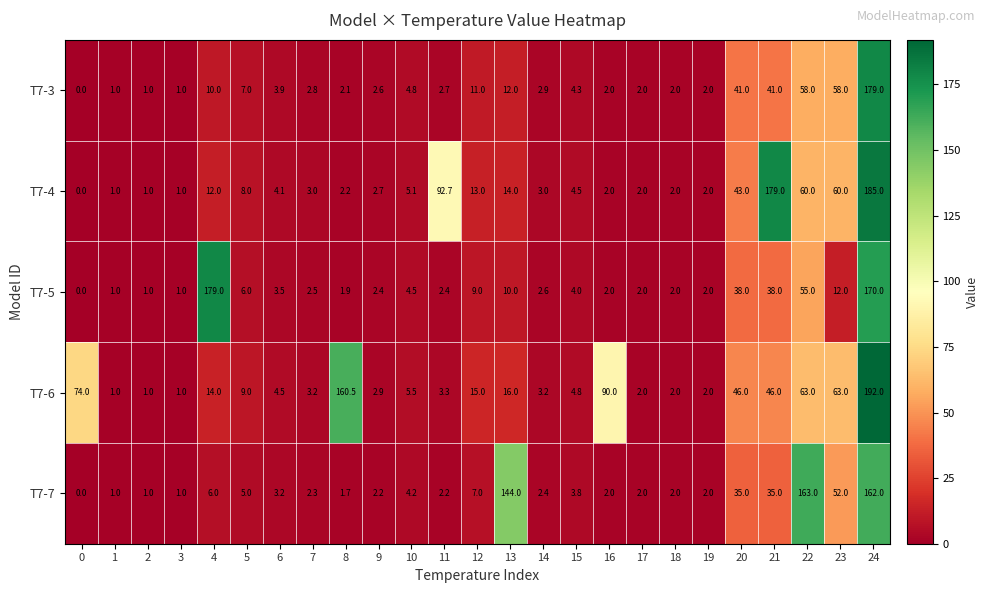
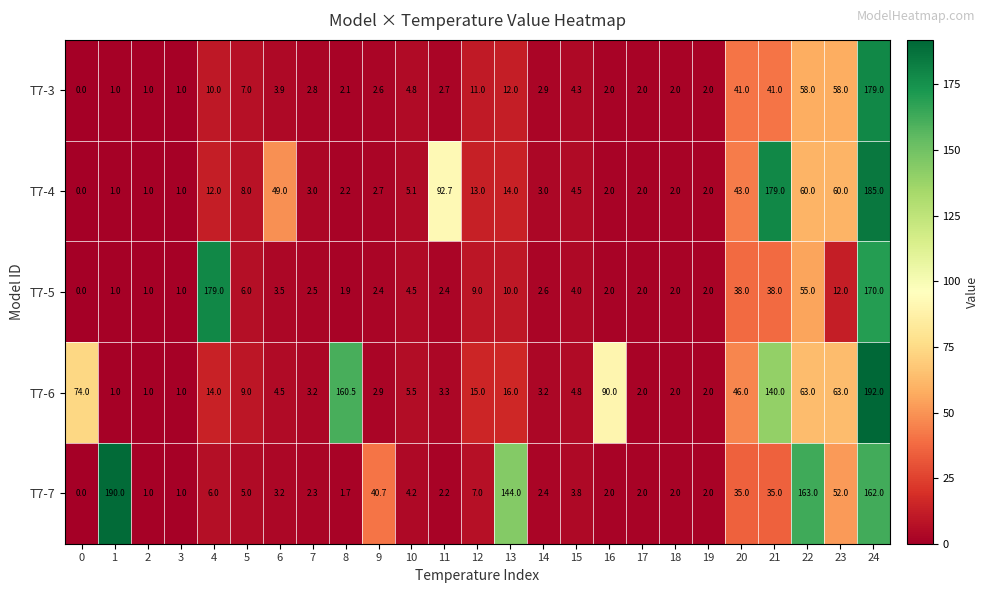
T7-4, 6: 4.1 -> 49.0
T7-6, 21: 46.0 -> 140.0
T7-7, 1: 1.0 -> 190.0
T7-7, 9: 2.2 -> 40.7
